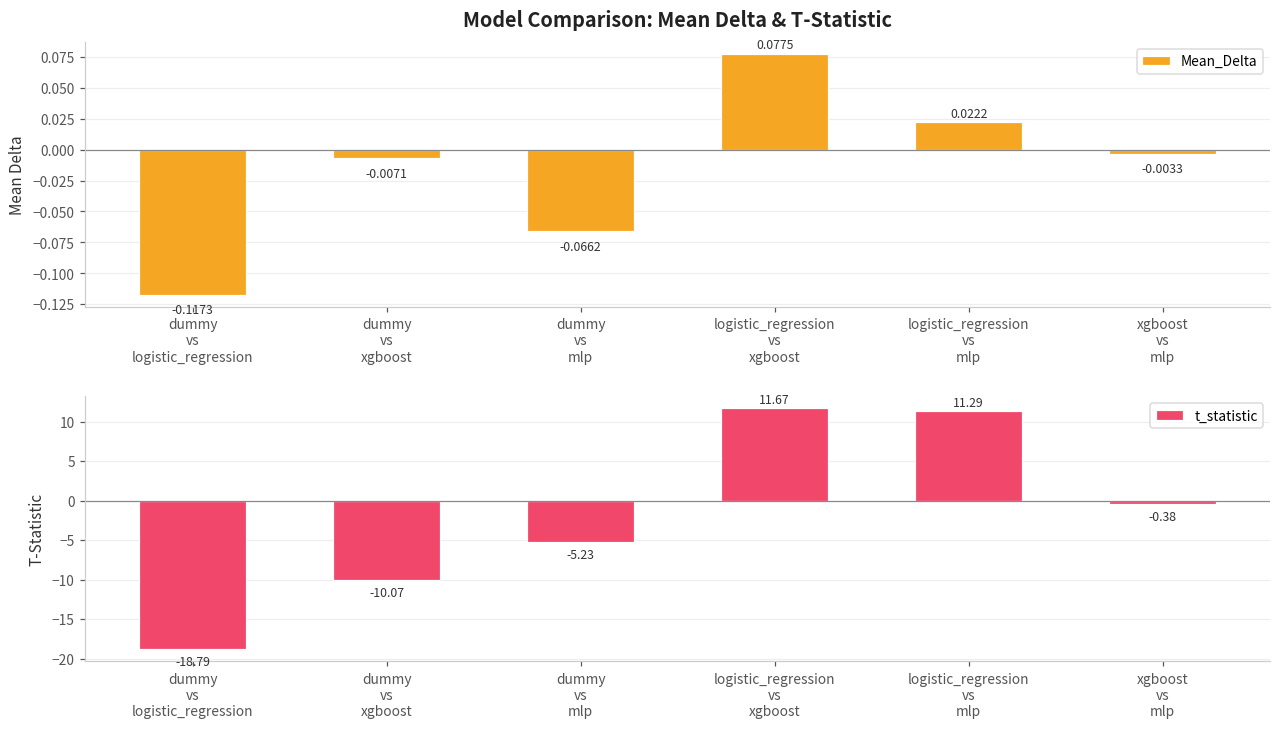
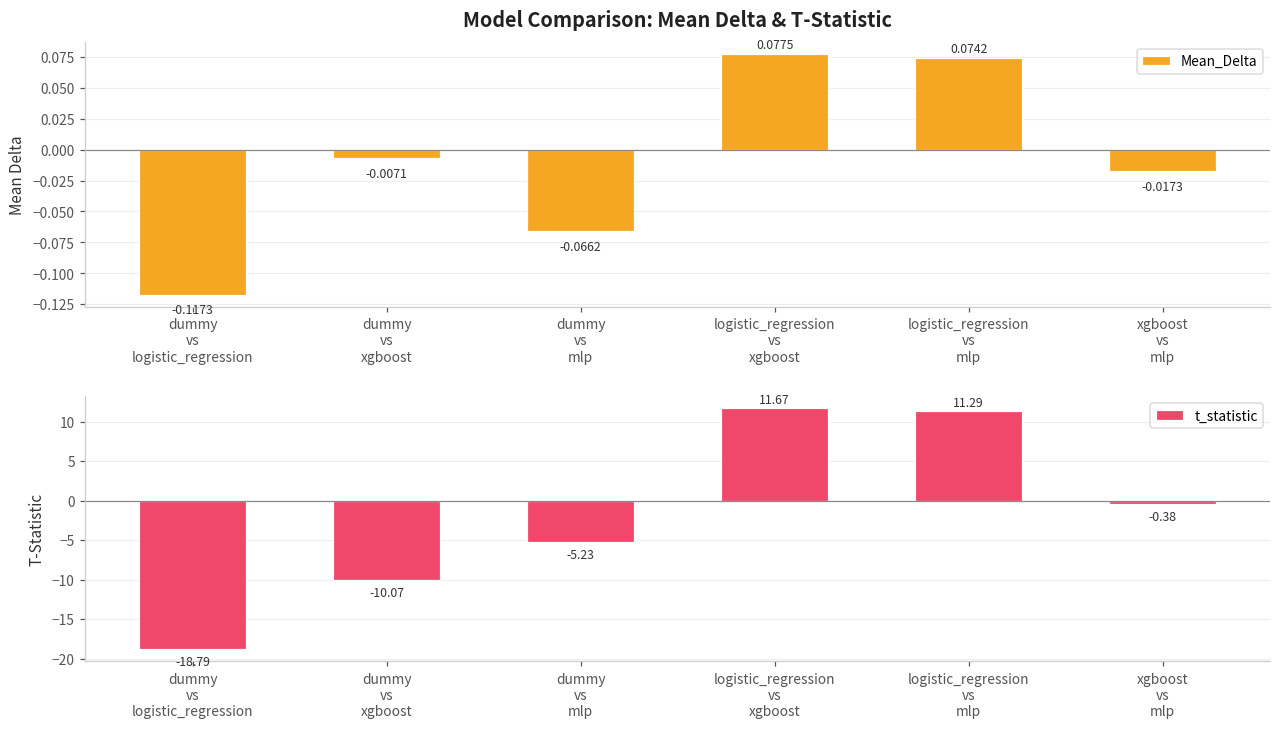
Model Comparison: Mean Delta & T-Statistic, logistic_regression vs mlp: 0.0222 -> 0.0742
Model Comparison: Mean Delta & T-Statistic, xgboost vs mlp: -0.0033 -> -0.0173
